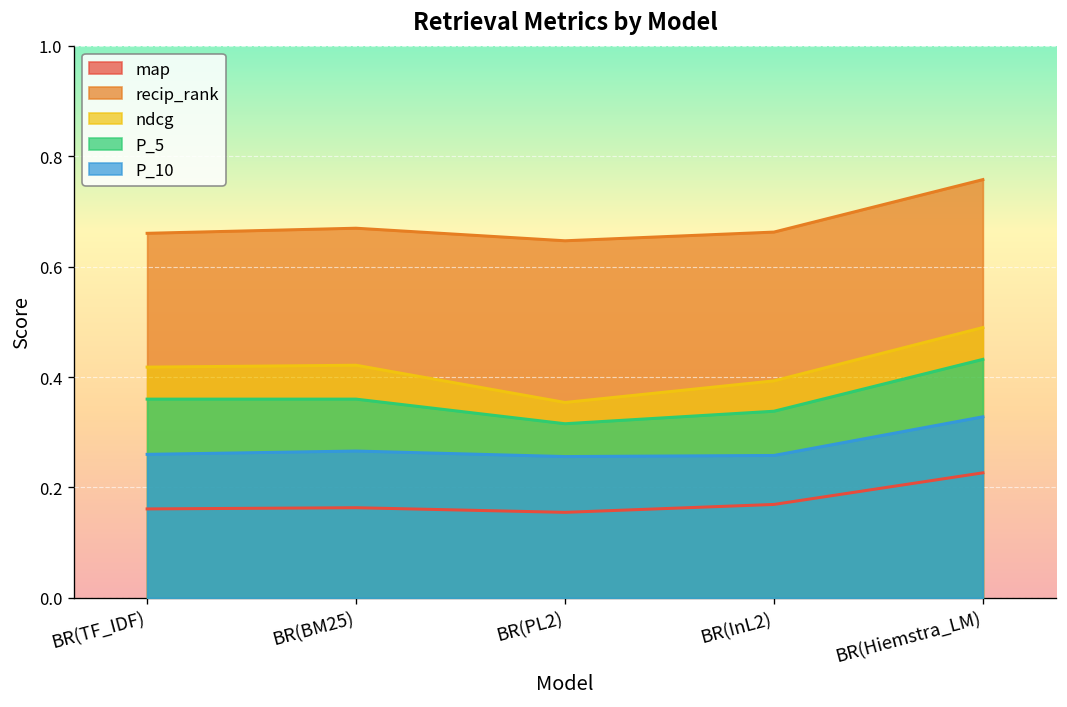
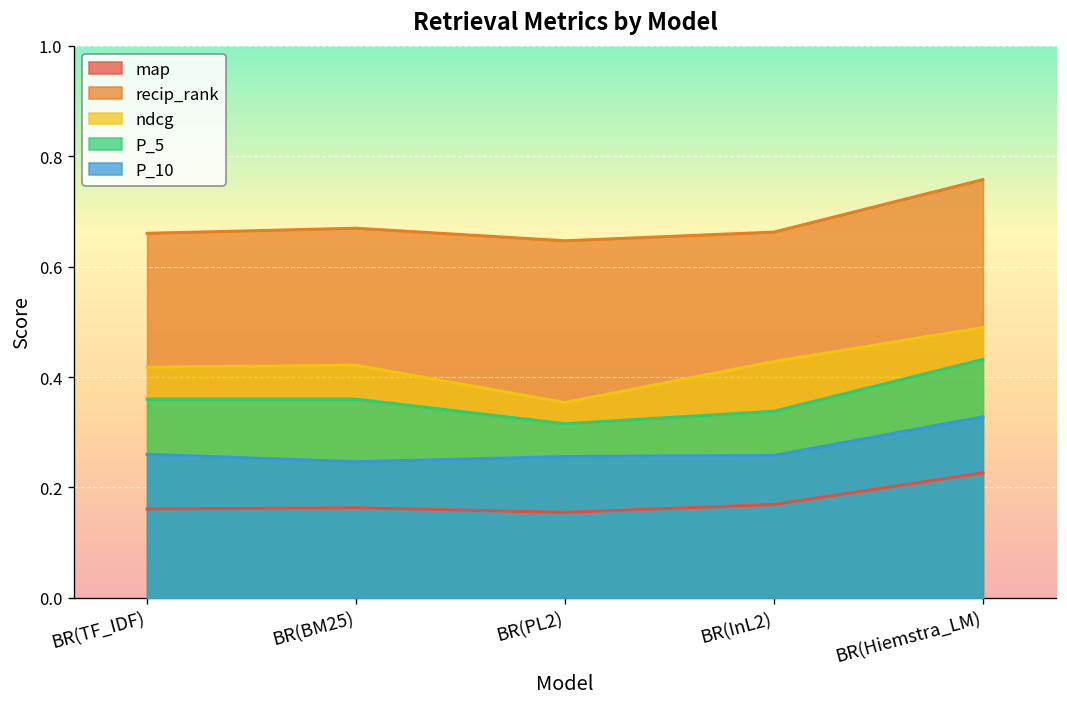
P_10, BR(BM25): 0.27 -> 0.25
ndcg, BR(InL2): 0.39 -> 0.43
